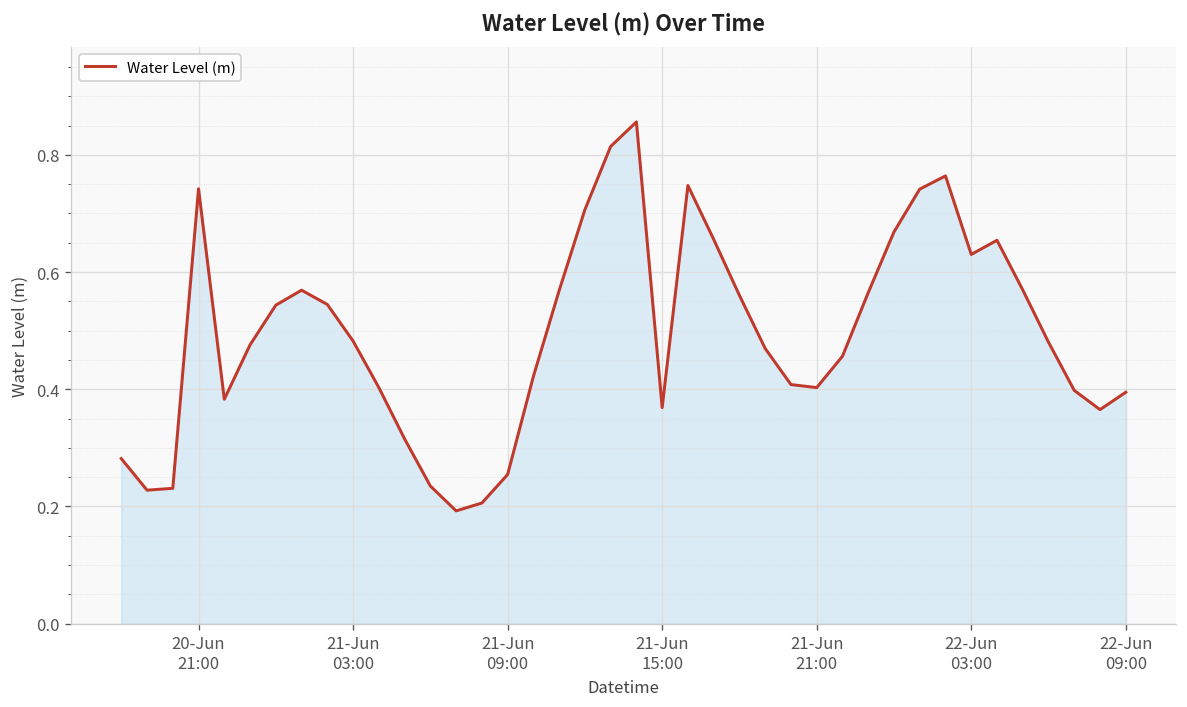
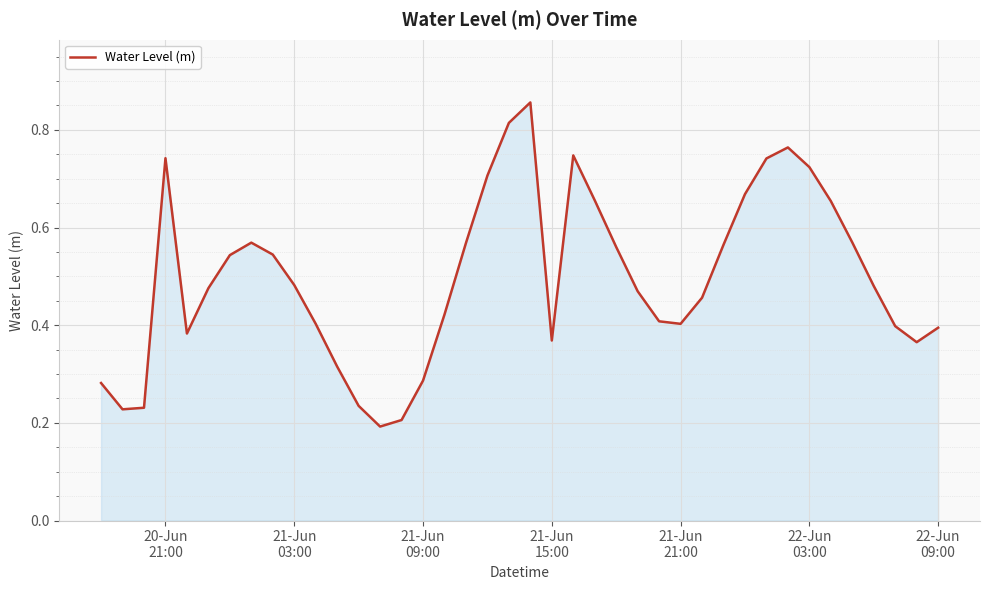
21-Jun 09:00: 0.25 -> 0.29
22-Jun 03:00: 0.63 -> 0.72
